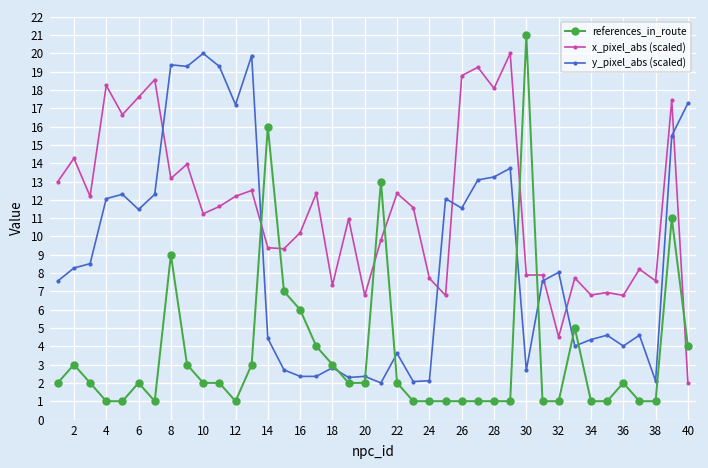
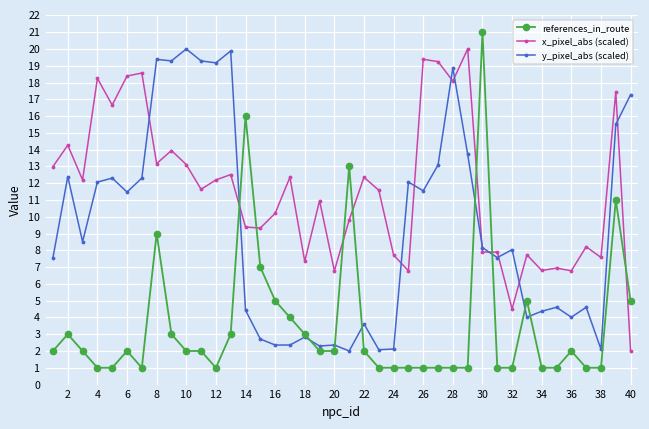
y_pixel_abs (scaled), 2: 8.3 -> 12.4
x_pixel_abs (scaled), 6: 17.6 -> 18.4
x_pixel_abs (scaled), 10: 11.2 -> 13.1
y_pixel_abs (scaled), 12: 17.2 -> 19.2
references_in_route, 16: 6 -> 5
x_pixel_abs (scaled), 26: 18.8 -> 19.4
y_pixel_abs (scaled), 28: 13.3 -> 18.9
y_pixel_abs (scaled), 30: 2.7 -> 8.2
references_in_route, 40: 4 -> 5
